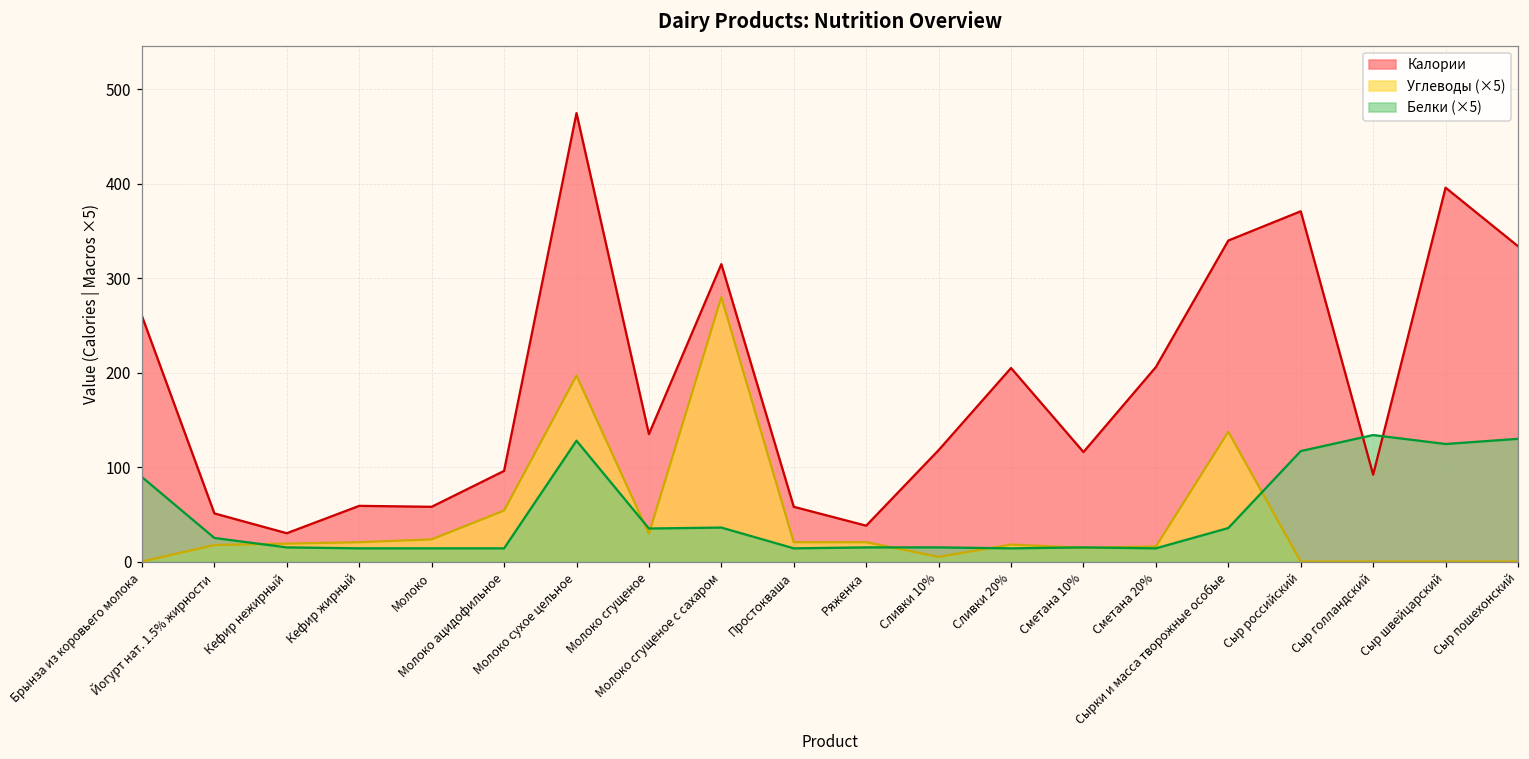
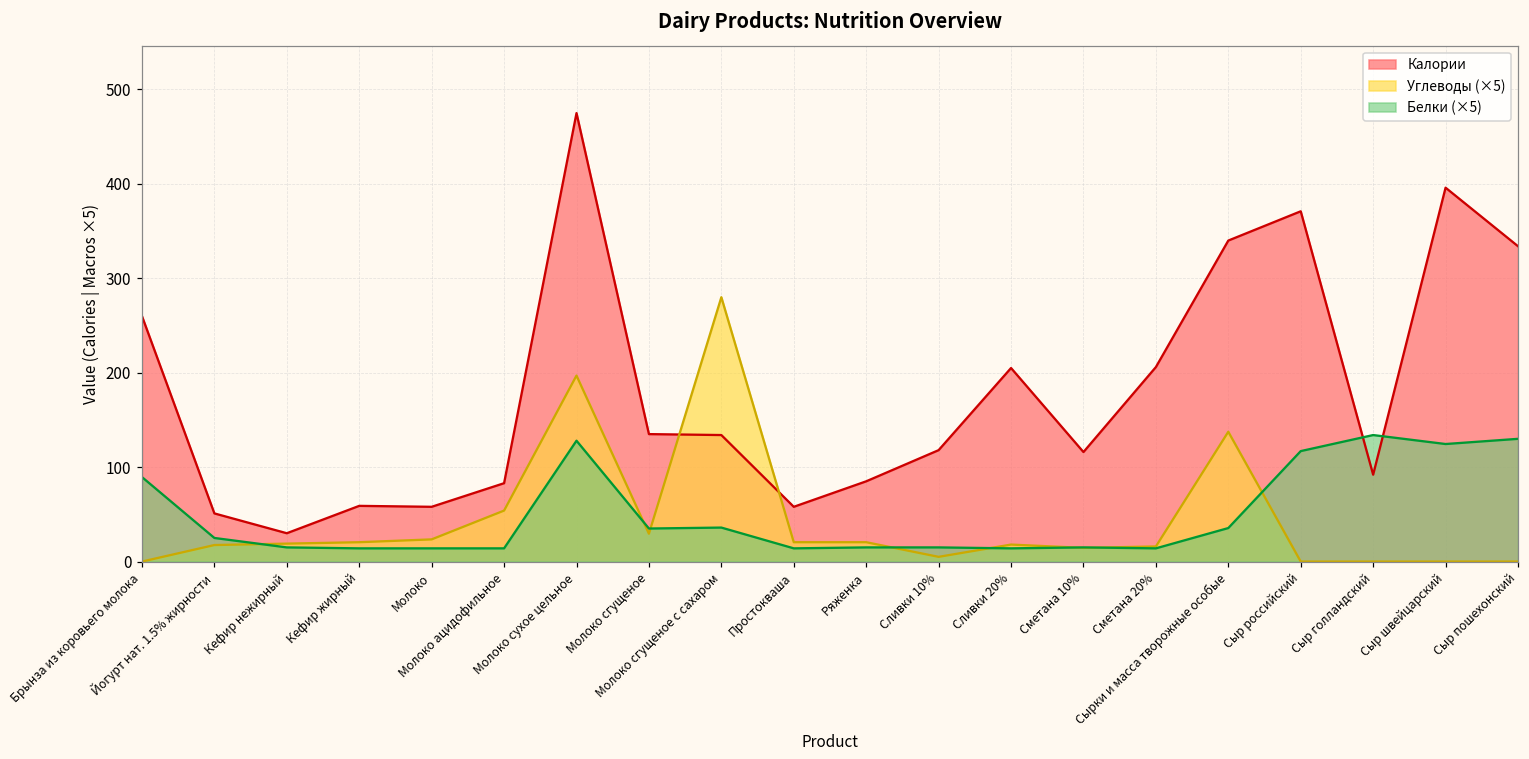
Калории, Молоко ацидофильное: 100 -> 80
Калории, Молоко сгущеное с сахаром: 320 -> 130
Калории, Ряженка: 40 -> 90
